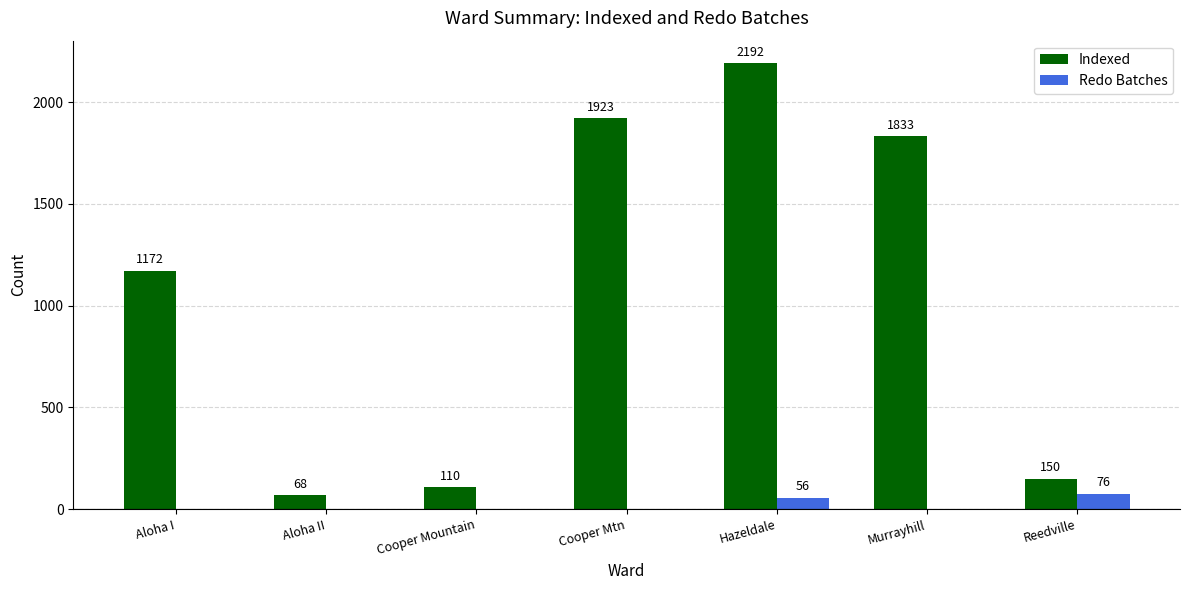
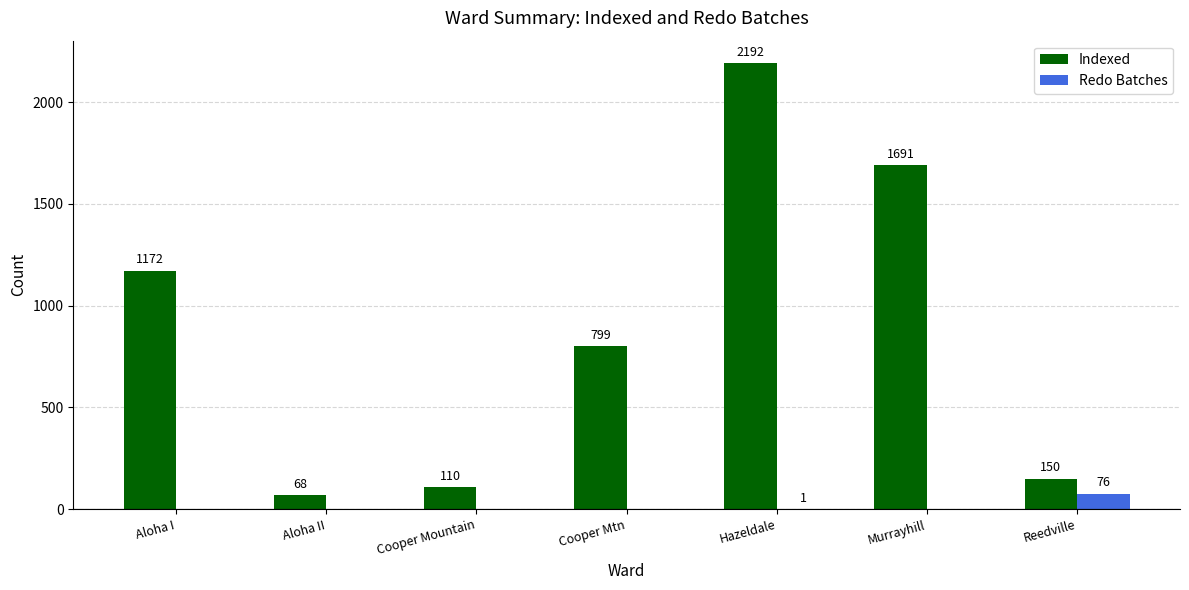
Indexed, Cooper Mtn: 1923 -> 799
Redo Batches, Hazeldale: 56 -> 1
Indexed, Murrayhill: 1833 -> 1691
